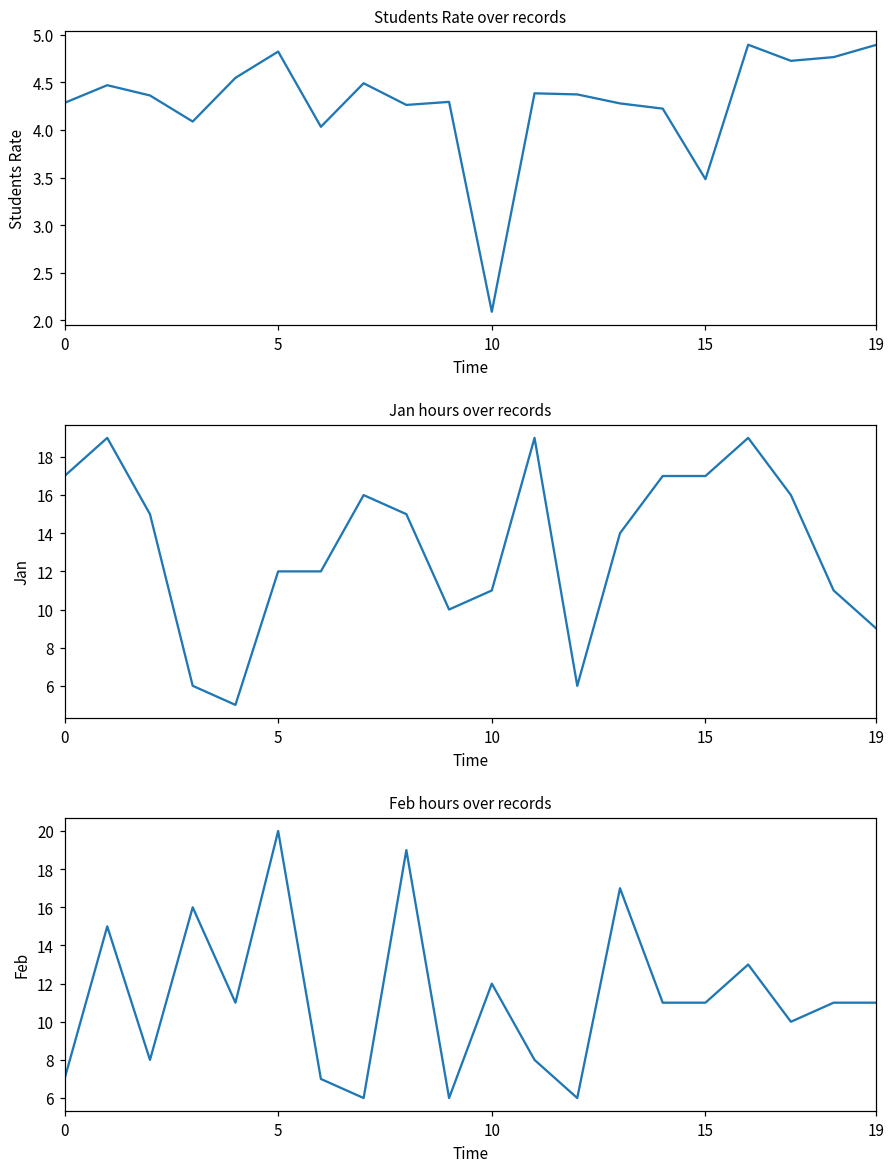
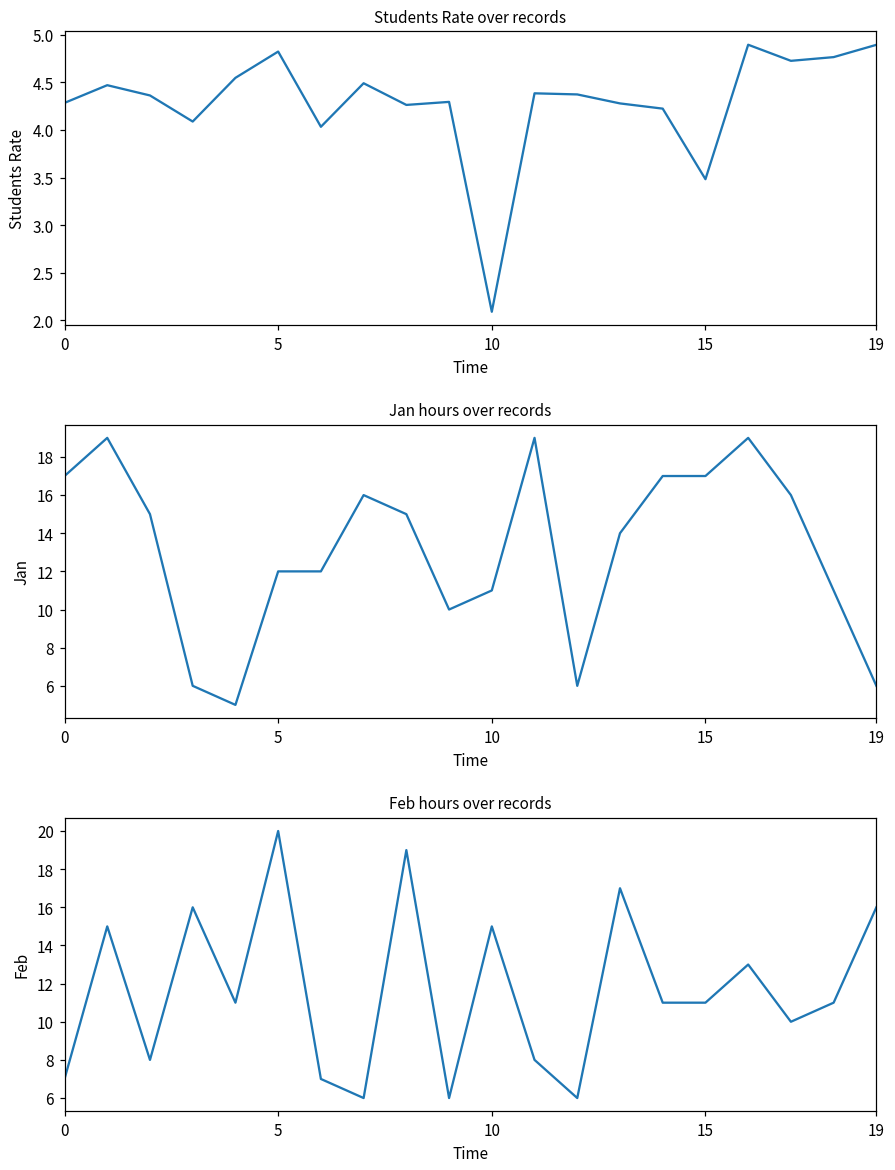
Jan hours over records, 19: 9 -> 6
Feb hours over records, 10: 12 -> 15
Feb hours over records, 19: 11 -> 16
